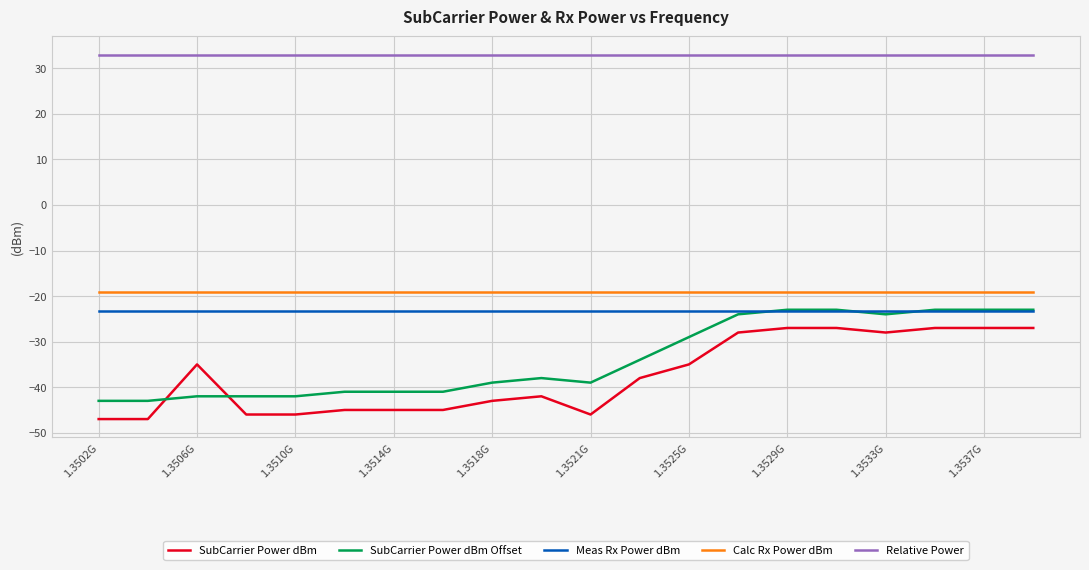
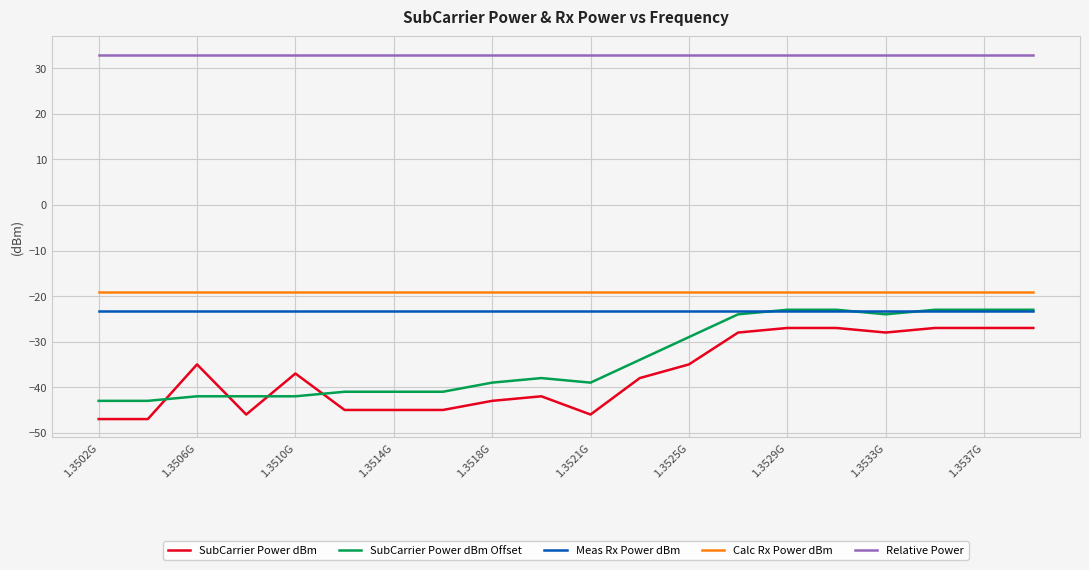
SubCarrier Power dBm, 1.3510G: -46 -> -37
